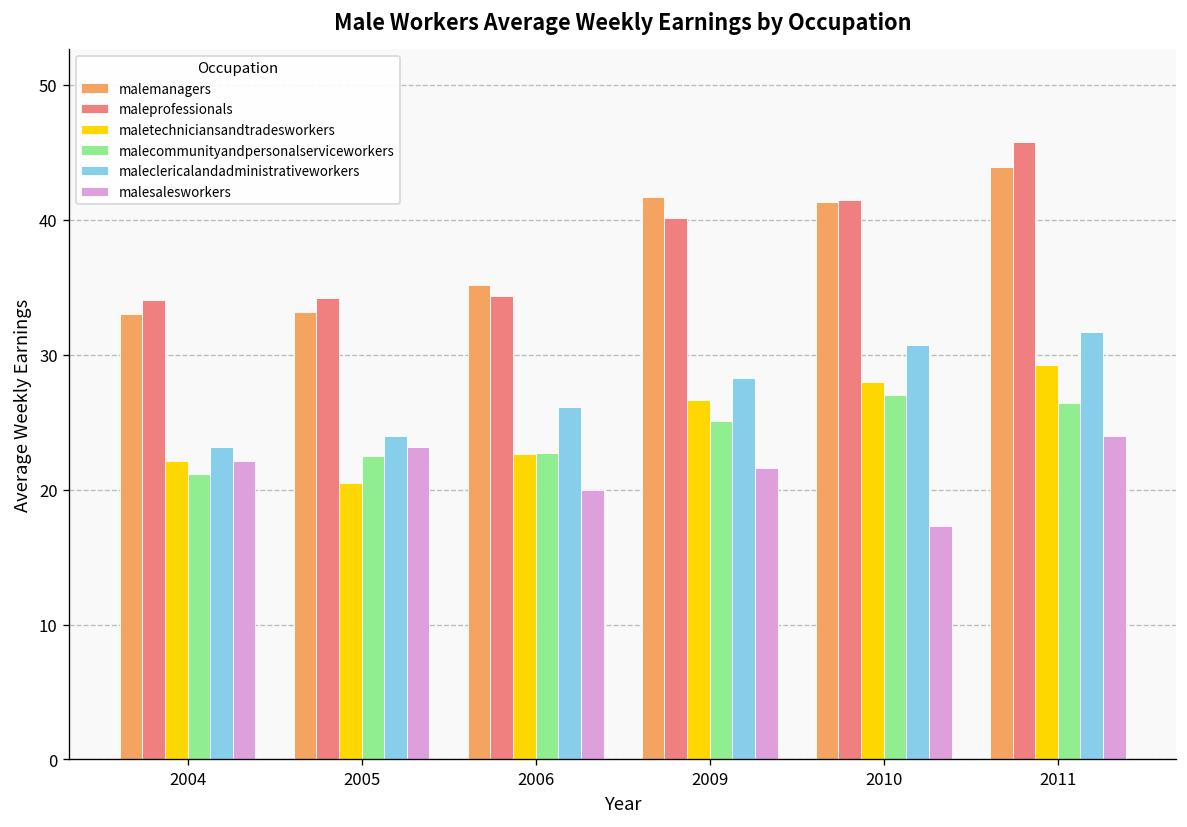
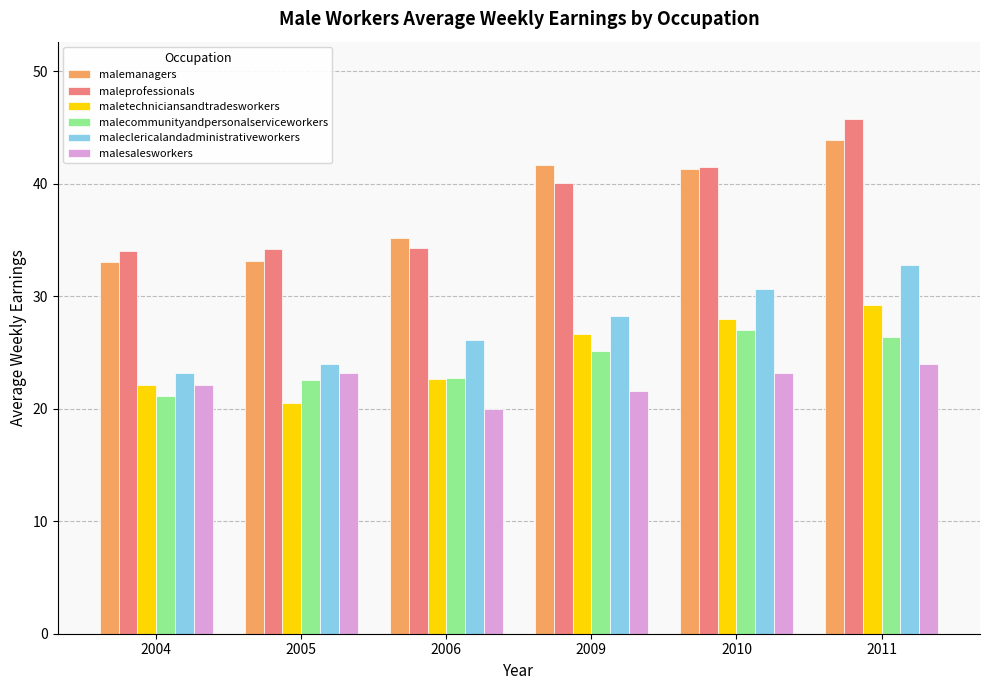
malesalesworkers, 2010: 17.3 -> 23.2
maleclericalandadministrativeworkers, 2011: 31.7 -> 32.8
